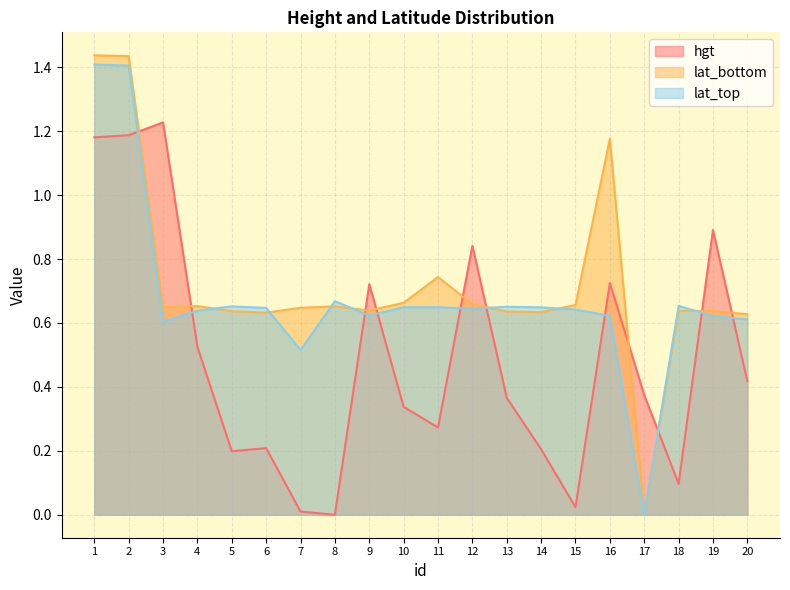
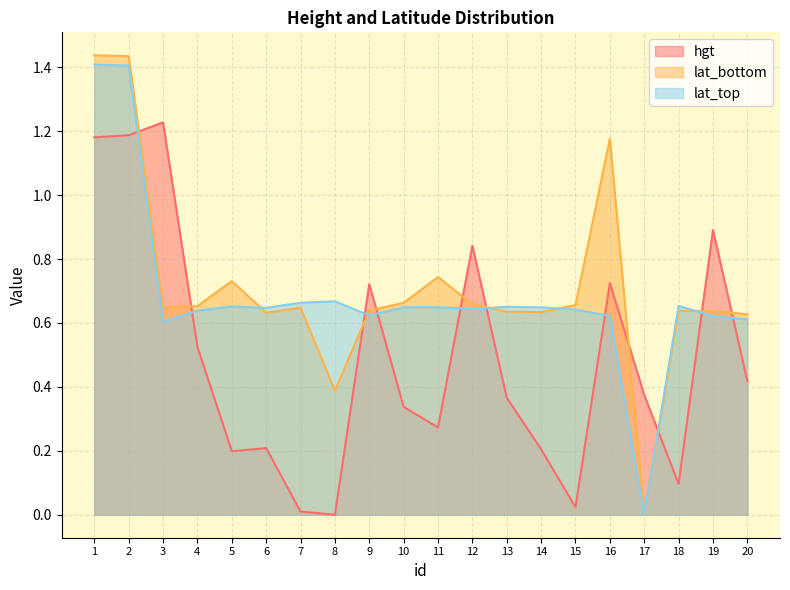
lat_bottom, 5: 0.64 -> 0.73
lat_top, 7: 0.52 -> 0.66
lat_bottom, 8: 0.65 -> 0.39
